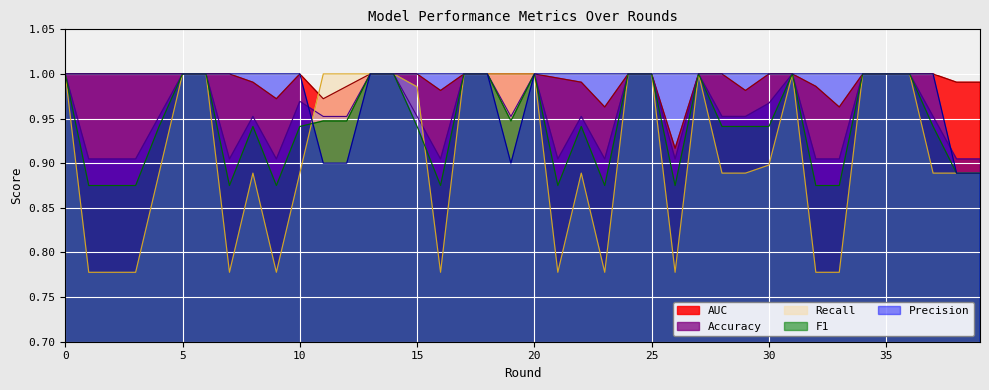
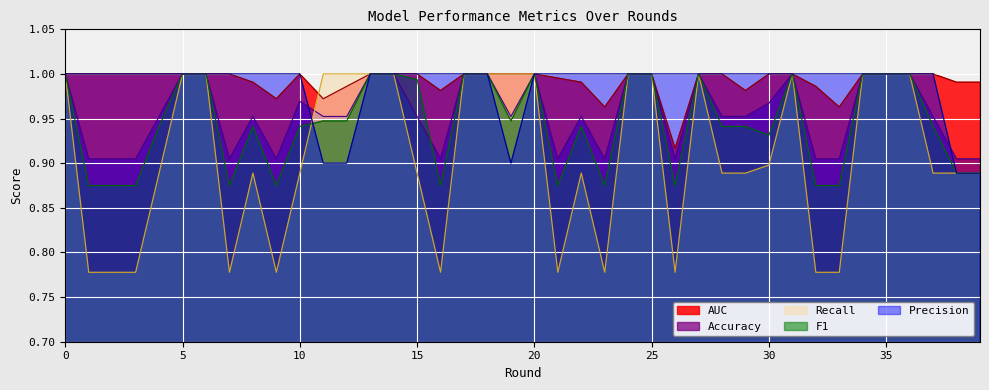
Recall, 15: 0.99 -> 0.89
F1, 15: 0.94 -> 0.99
F1, 30: 0.94 -> 0.93
